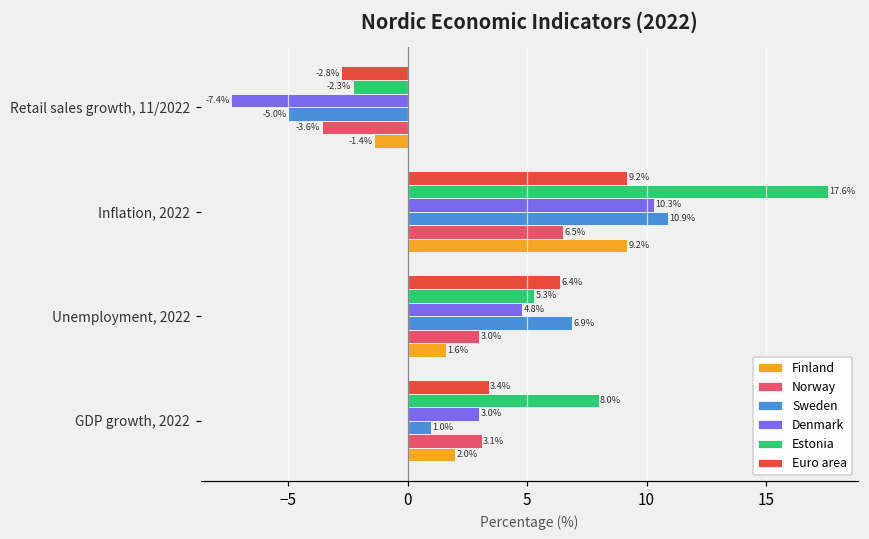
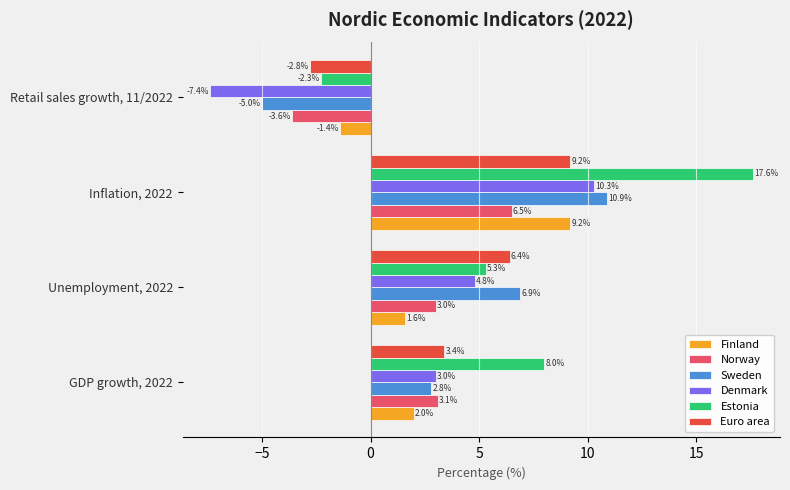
Sweden, GDP growth, 2022: 1.0% -> 2.8%
